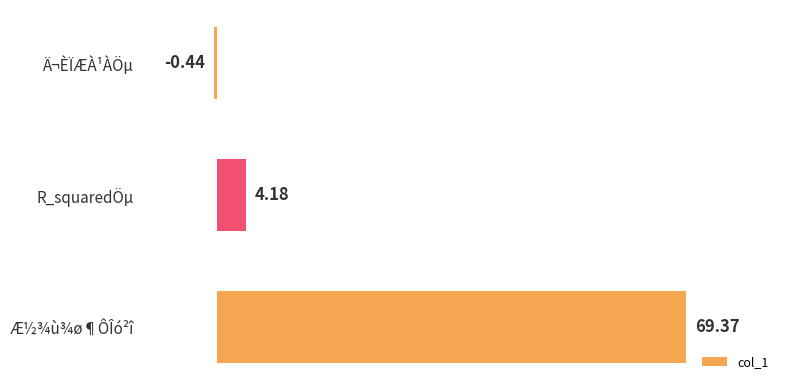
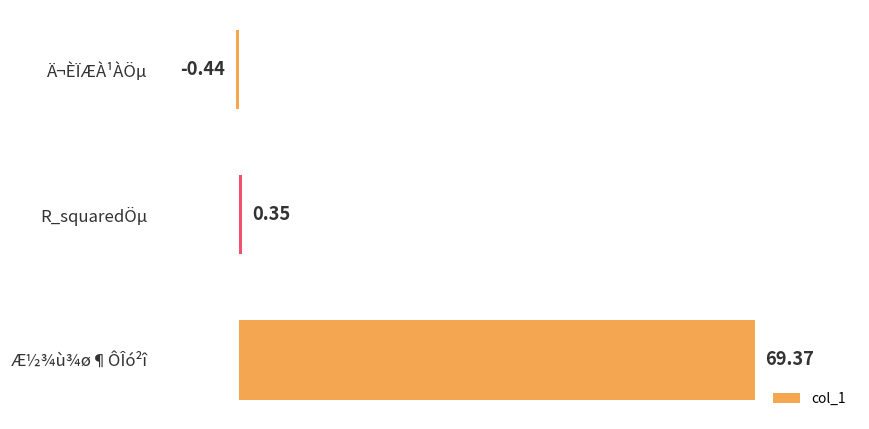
R_squaredÖµ: 4.18 -> 0.35
